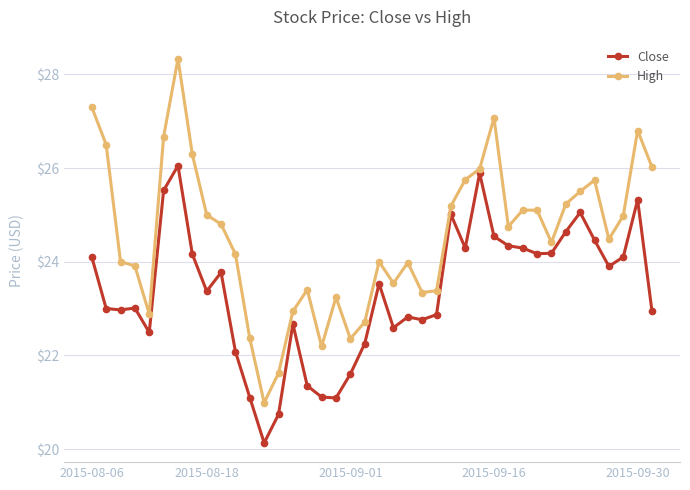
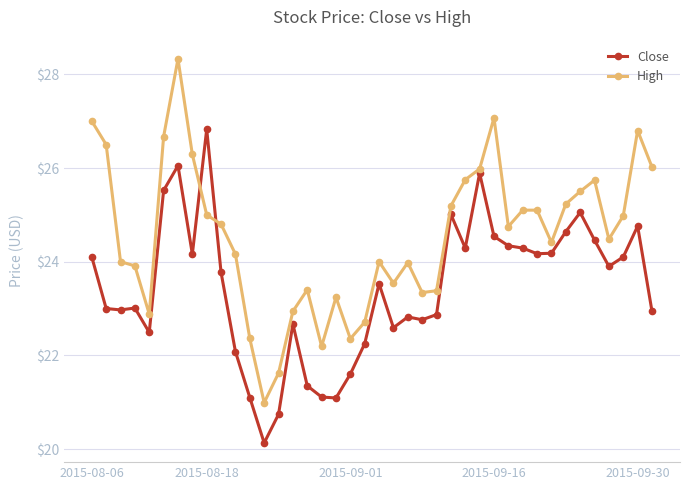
High, 2015-08-06: $27.3 -> $27.0
Close, 2015-08-18: $23.4 -> $26.8
Close, 2015-09-30: $25.3 -> $24.8
